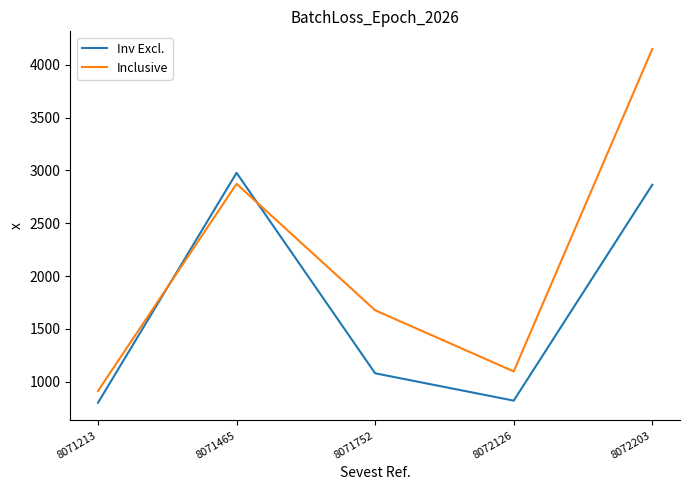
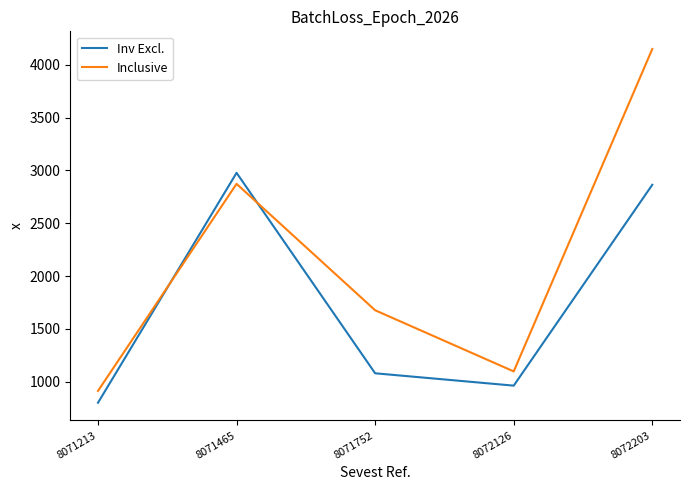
Inv Excl., 8072126: 820 -> 960
